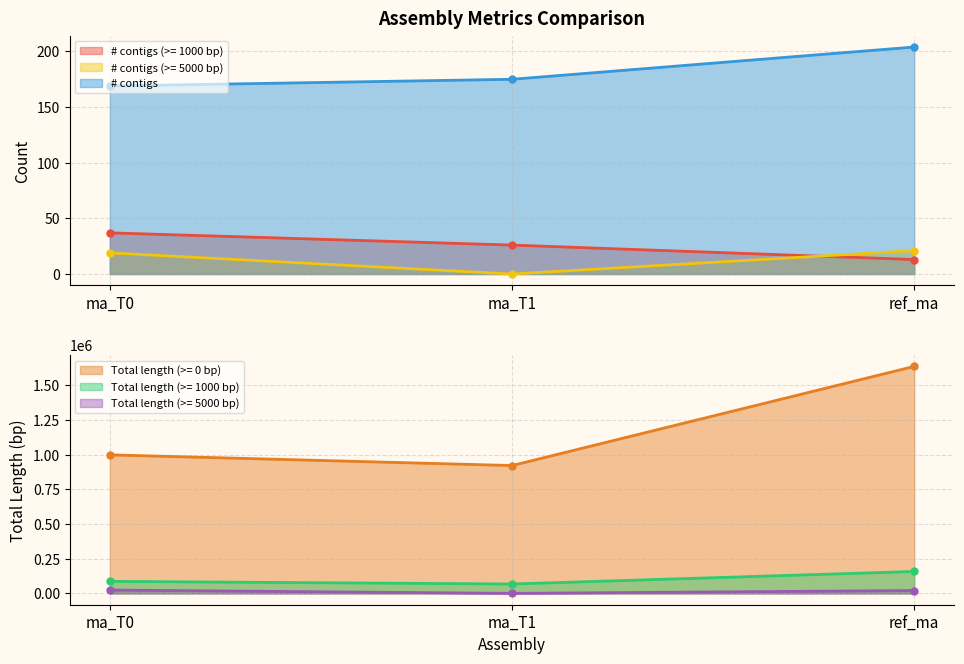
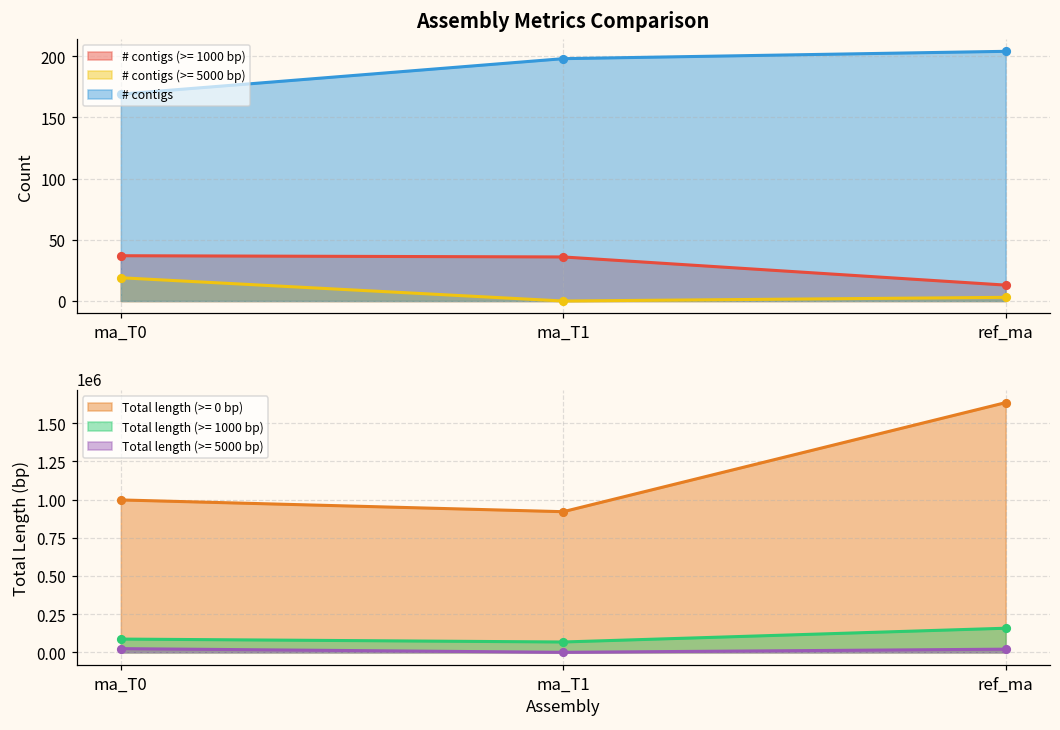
Assembly Metrics Comparison, # contigs (>= 1000 bp), ma_T1: 26 -> 36
Assembly Metrics Comparison, # contigs, ma_T1: 175 -> 198
Assembly Metrics Comparison, # contigs (>= 5000 bp), ref_ma: 21 -> 3
